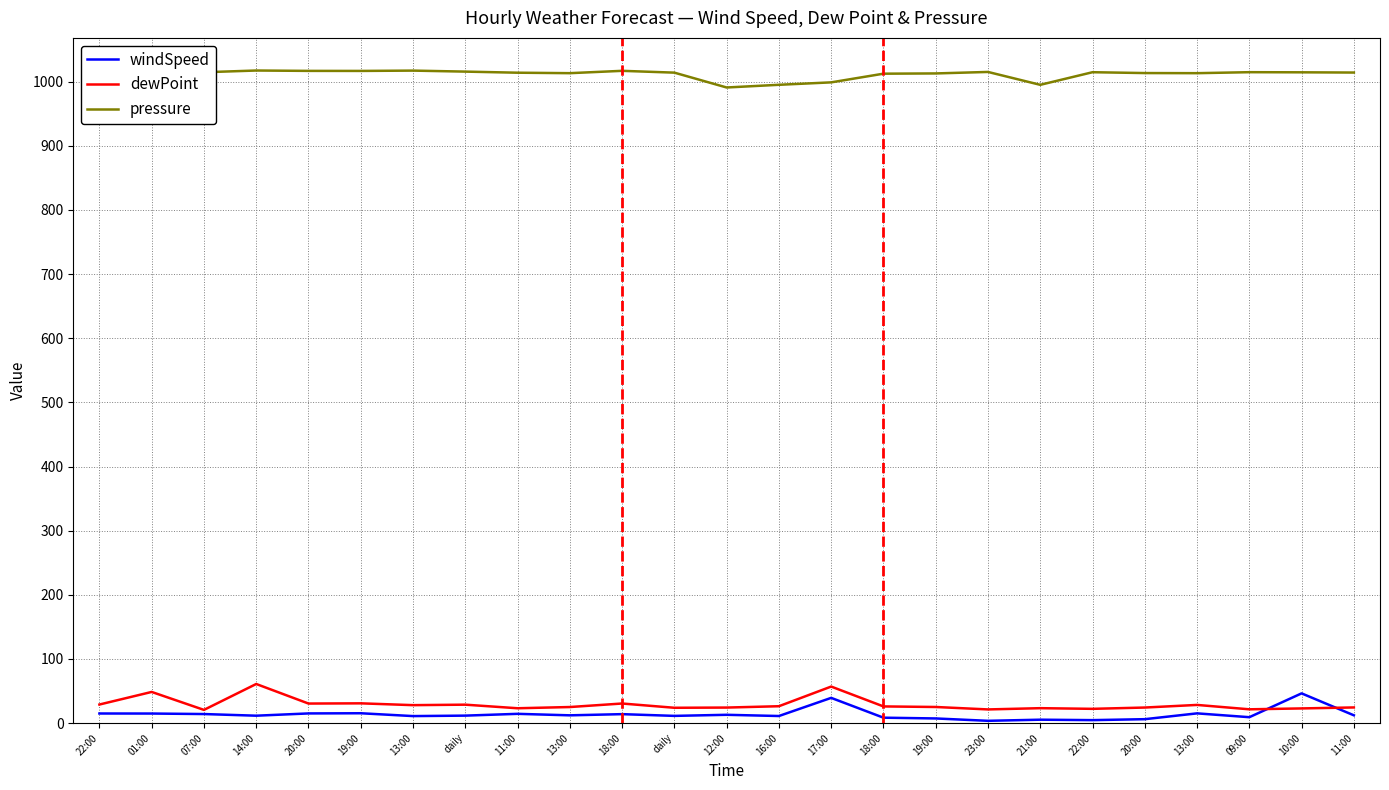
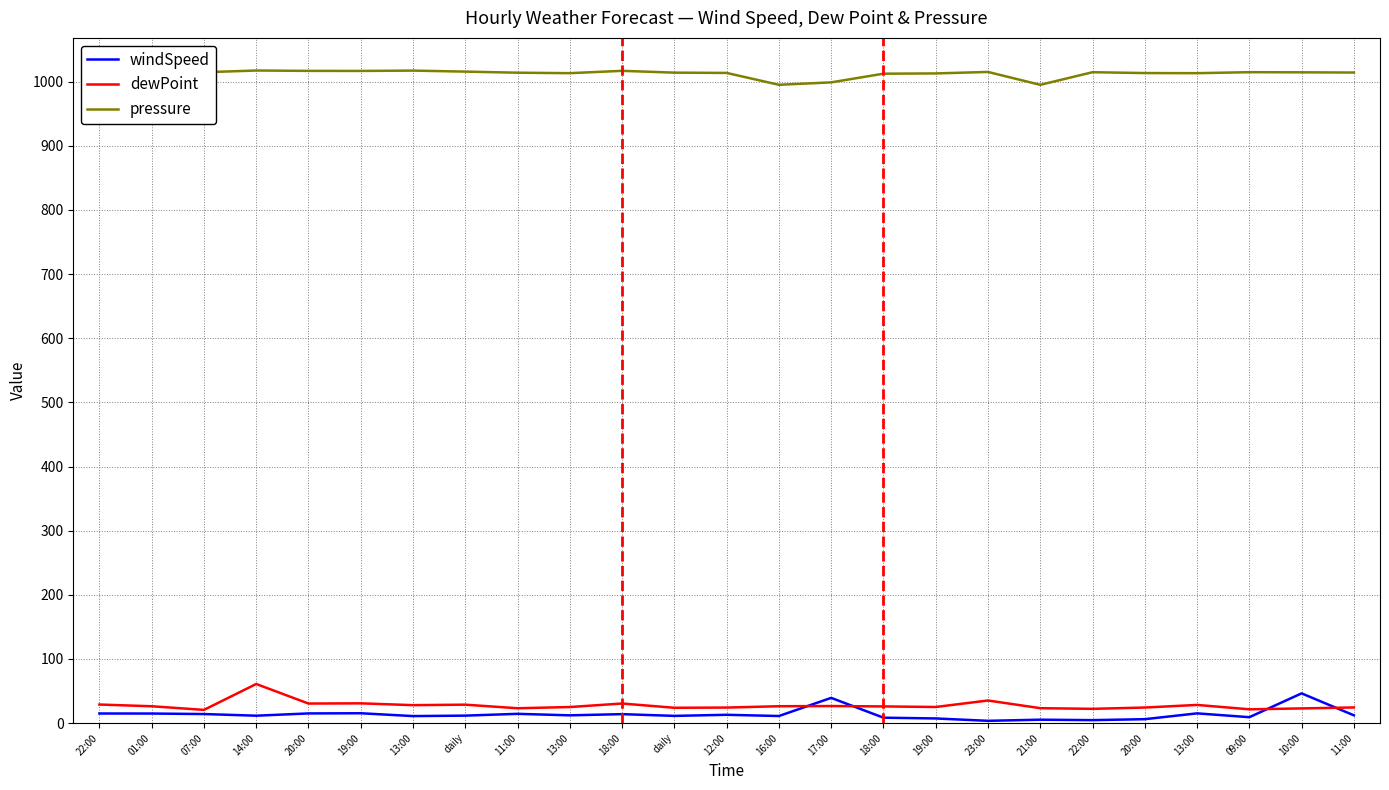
dewPoint, 01:00: 50 -> 30
pressure, 12:00: 990 -> 1010
dewPoint, 17:00: 60 -> 30
dewPoint, 23:00: 20 -> 40
